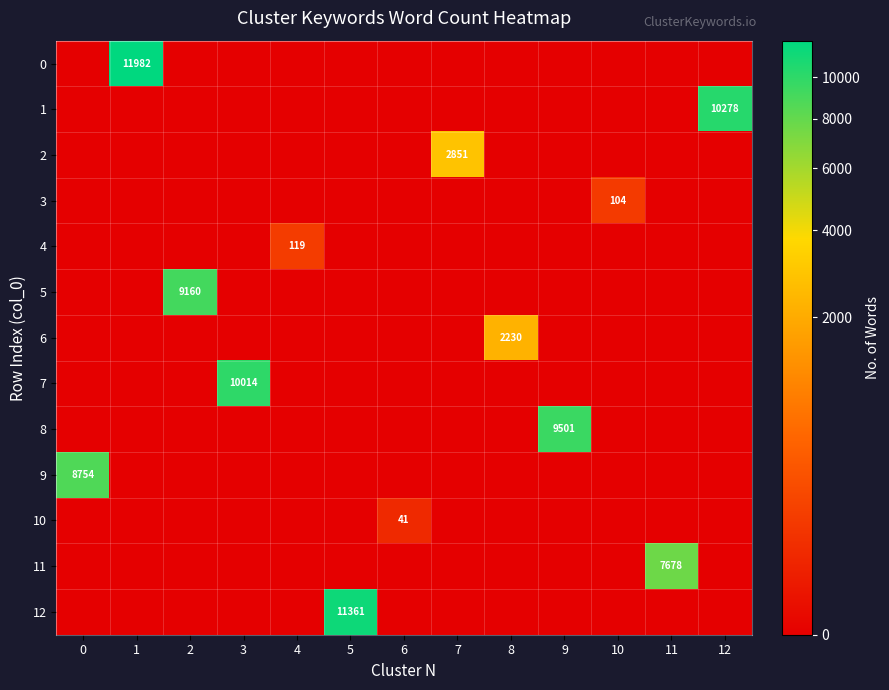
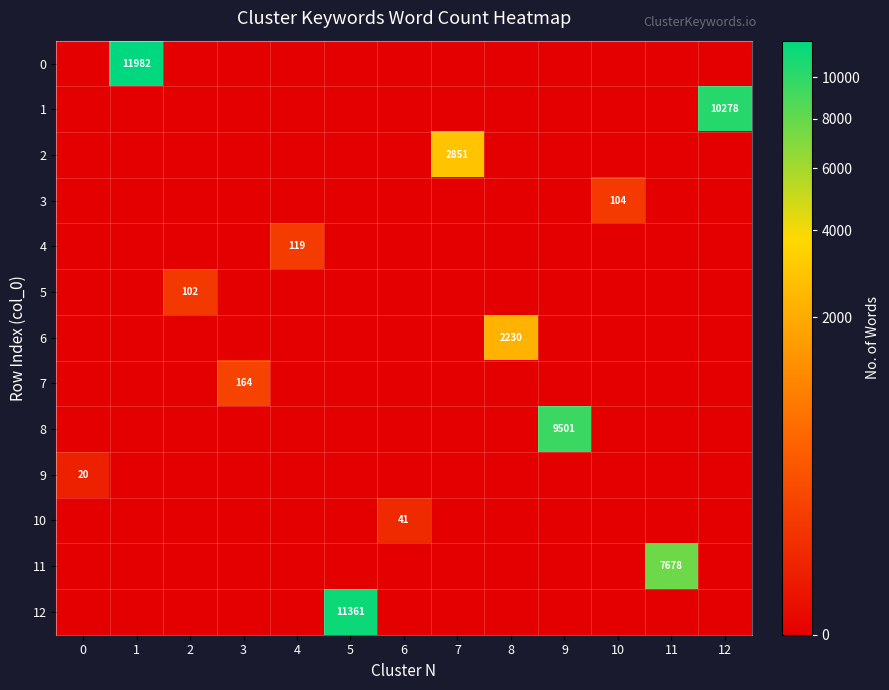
5, 2: 9160 -> 102
7, 3: 10014 -> 164
9, 0: 8754 -> 20
